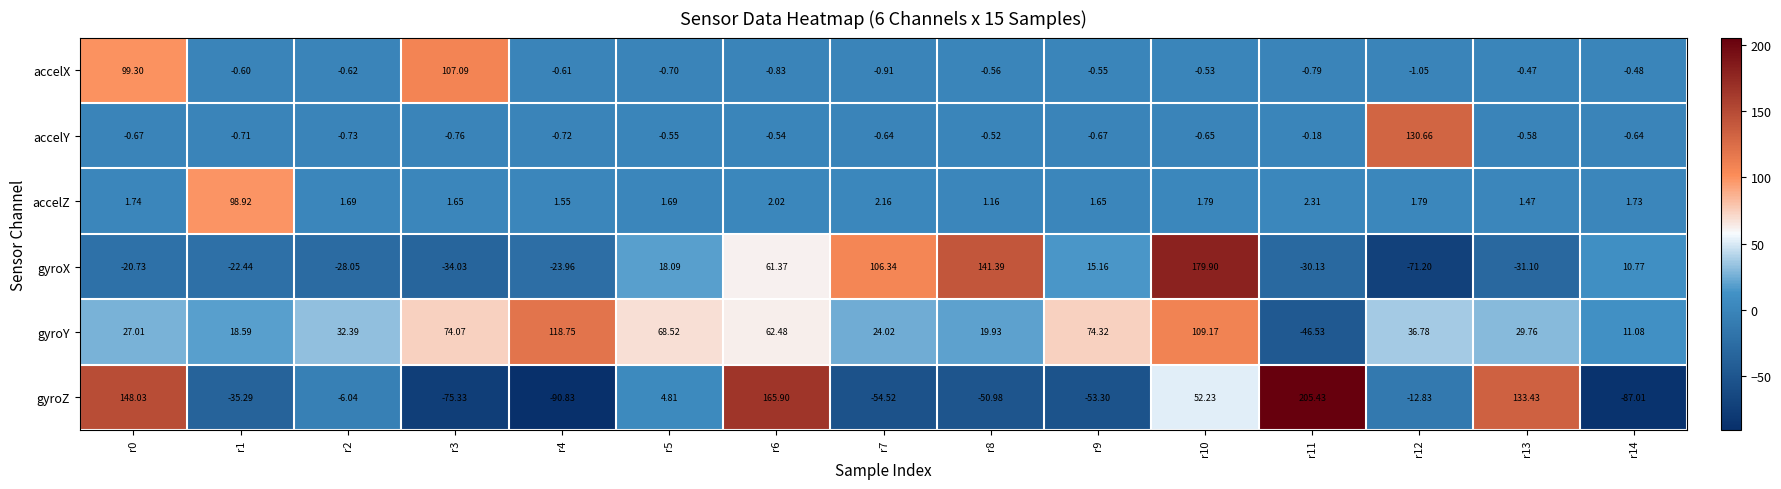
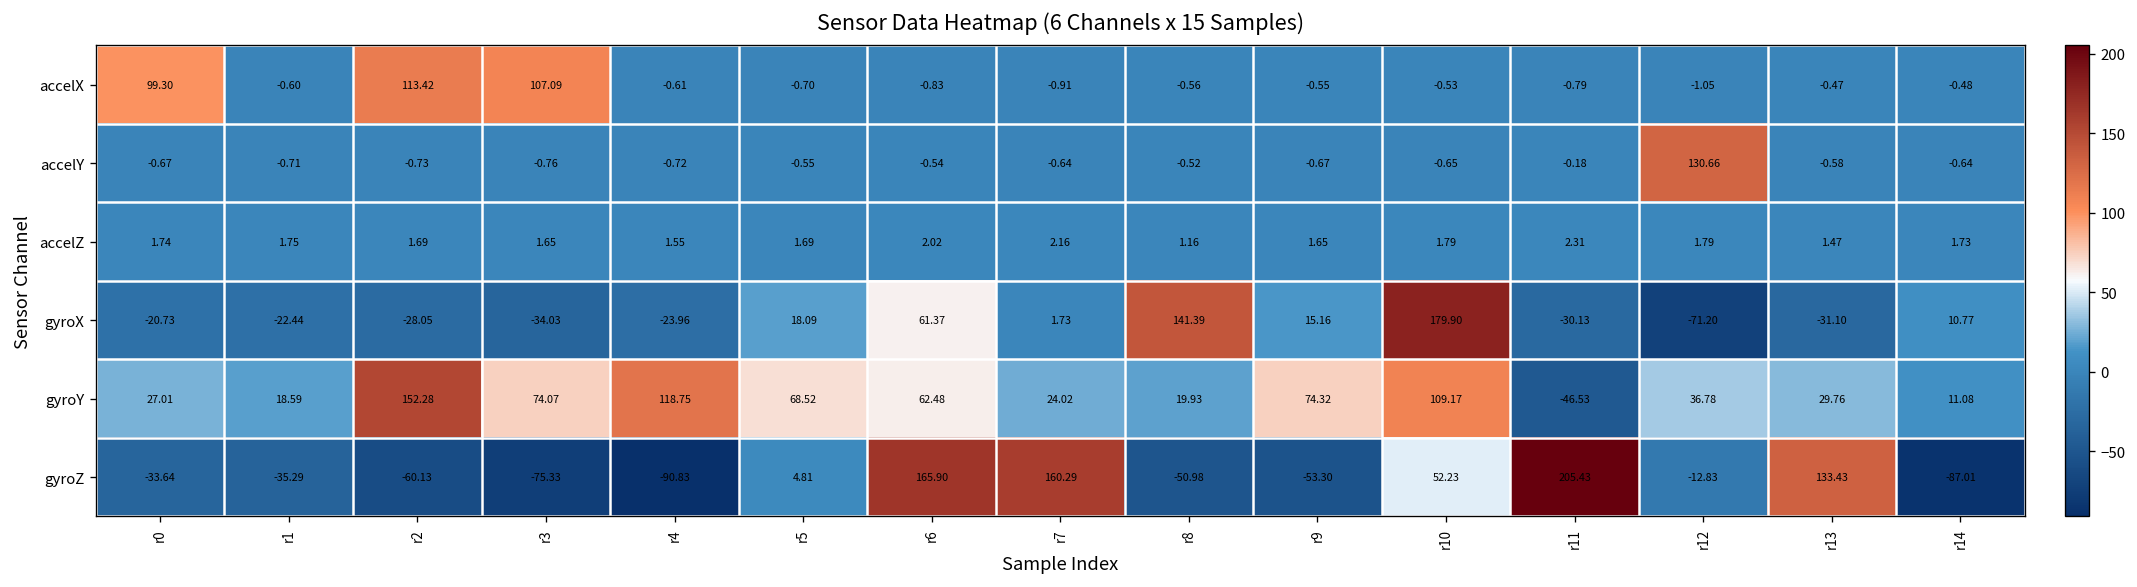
accelX, r2: -0.62 -> 113.42
accelZ, r1: 98.92 -> 1.75
gyroX, r7: 106.34 -> 1.73
gyroY, r2: 32.39 -> 152.28
gyroZ, r0: 148.03 -> -33.64
gyroZ, r2: -6.04 -> -60.13
gyroZ, r7: -54.52 -> 160.29
